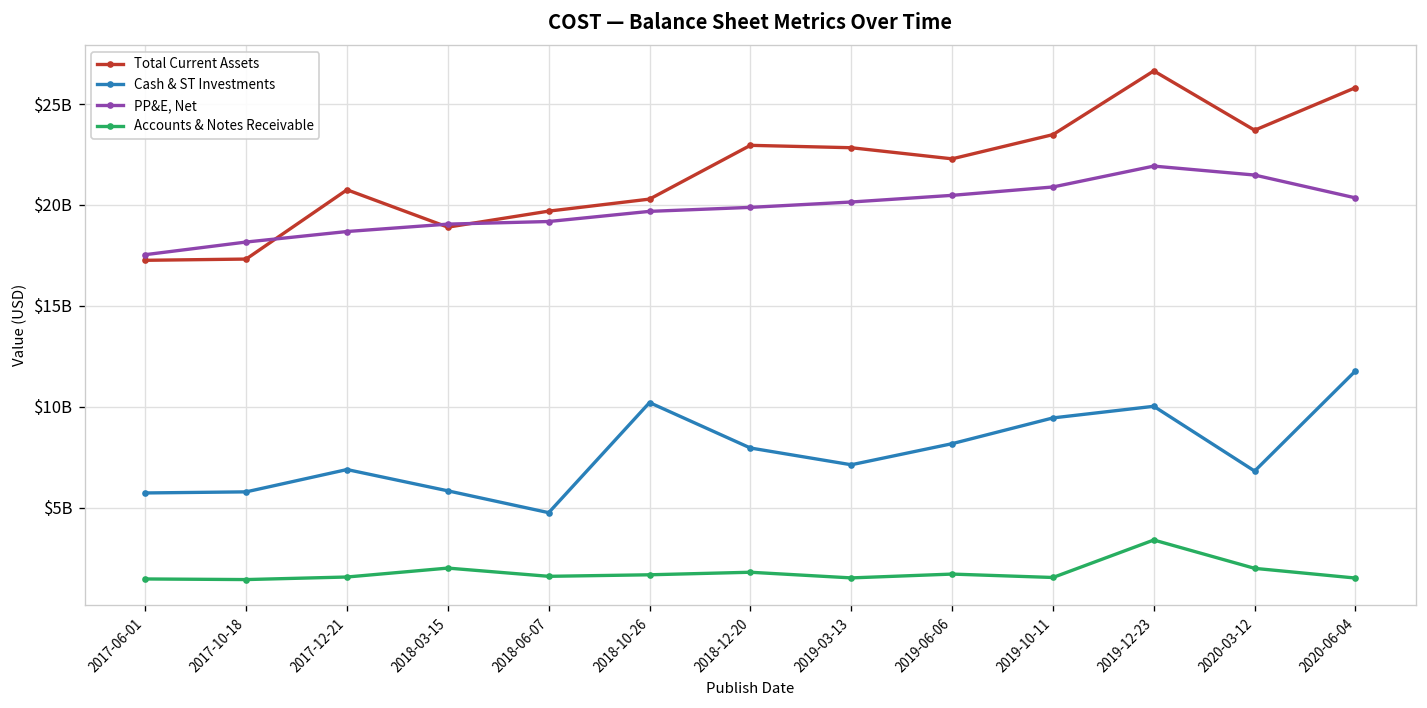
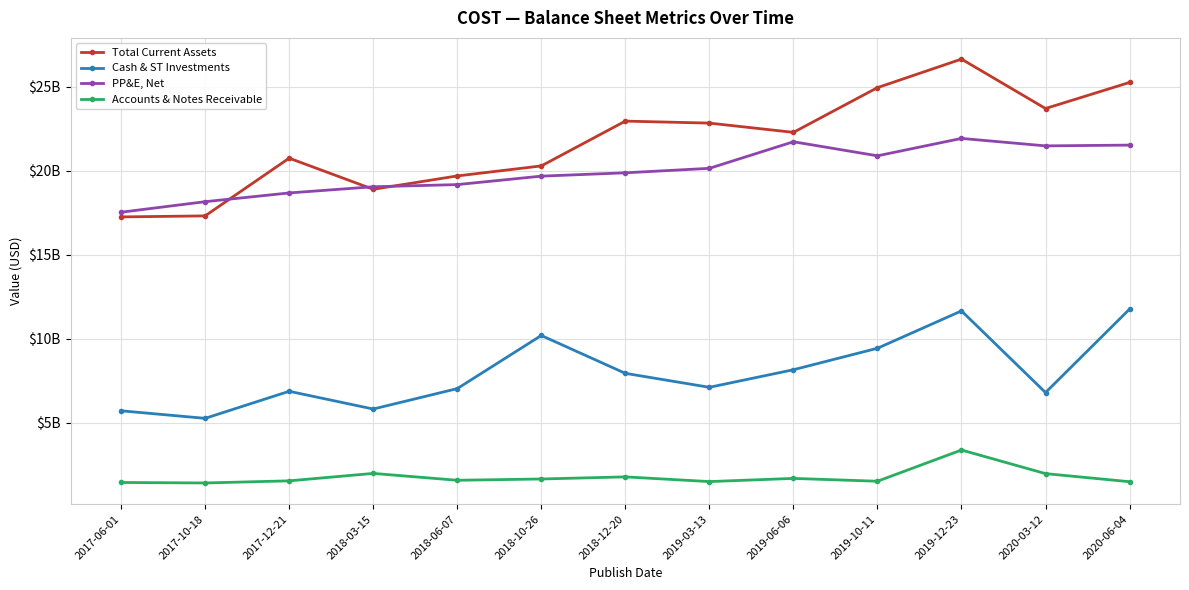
Cash & ST Investments, 2017-10-18: $5800000000 -> $5300000000
Cash & ST Investments, 2018-06-07: $4700000000 -> $7000000000
PP&E, Net, 2019-06-06: $20500000000 -> $21700000000
Total Current Assets, 2019-10-11: $23500000000 -> $24900000000
Cash & ST Investments, 2019-12-23: $10000000000 -> $11700000000
Total Current Assets, 2020-06-04: $25800000000 -> $25300000000
PP&E, Net, 2020-06-04: $20300000000 -> $21500000000
